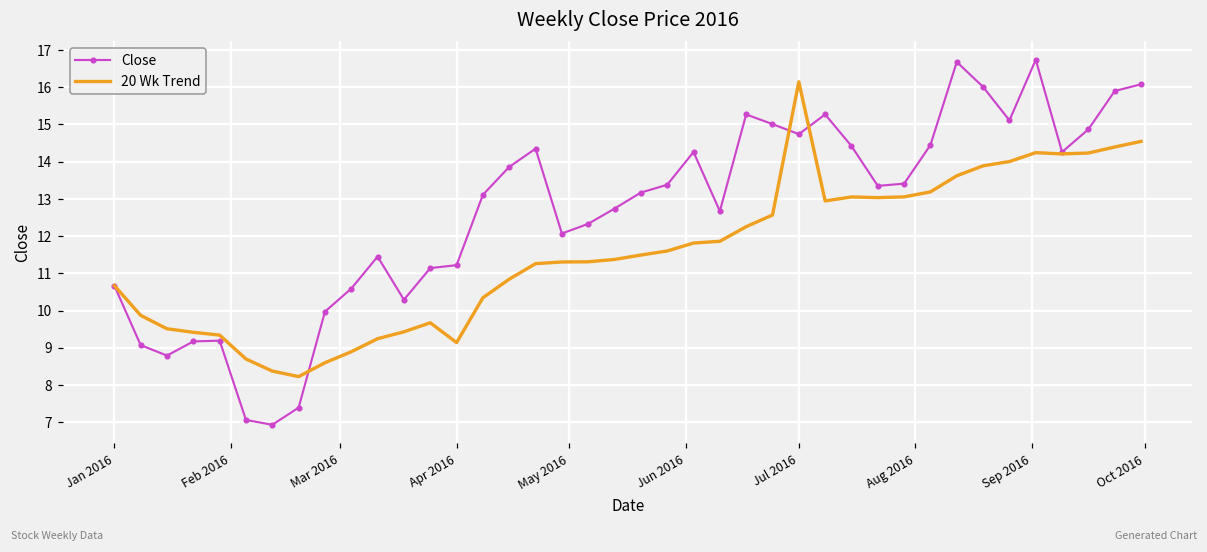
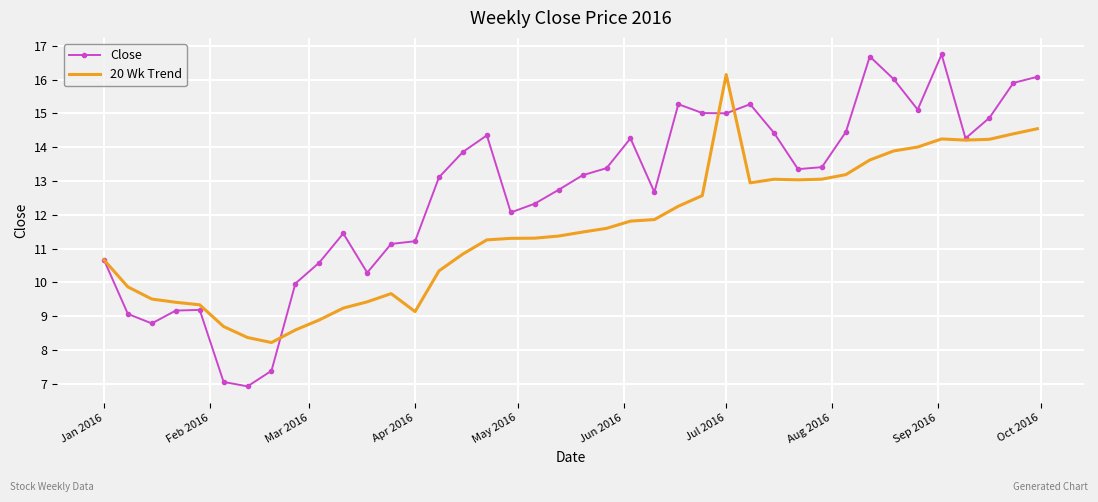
Close, Jul 2016: 14.7 -> 15.0
